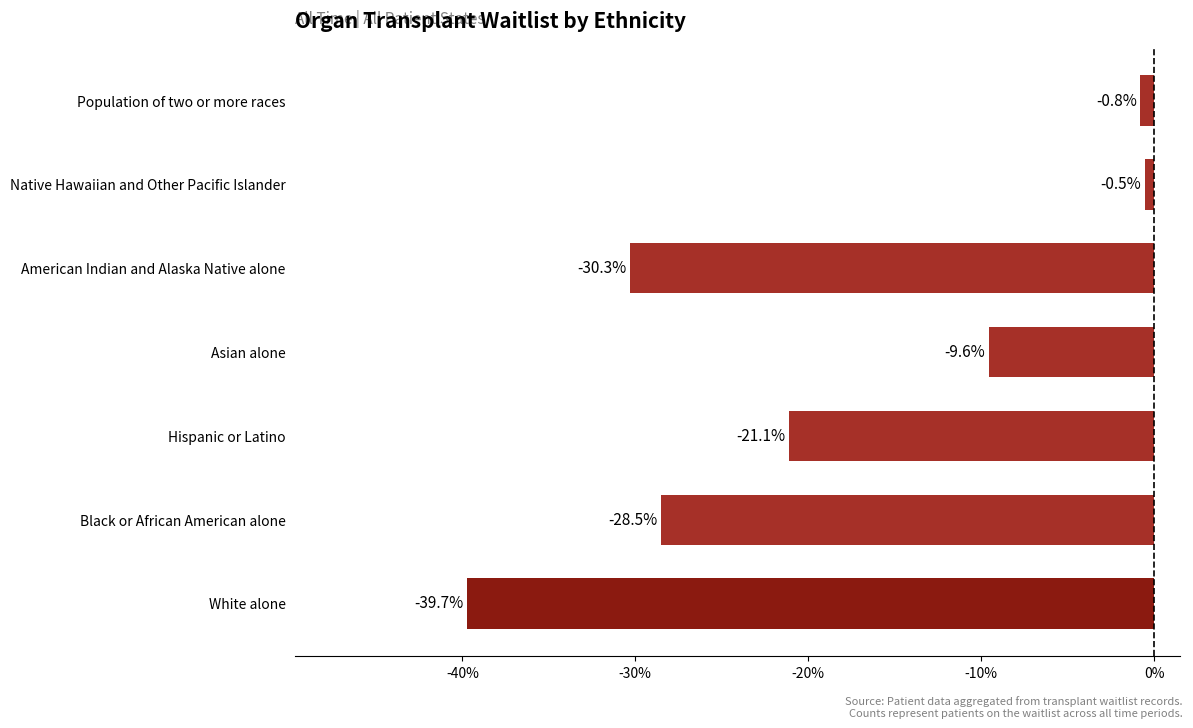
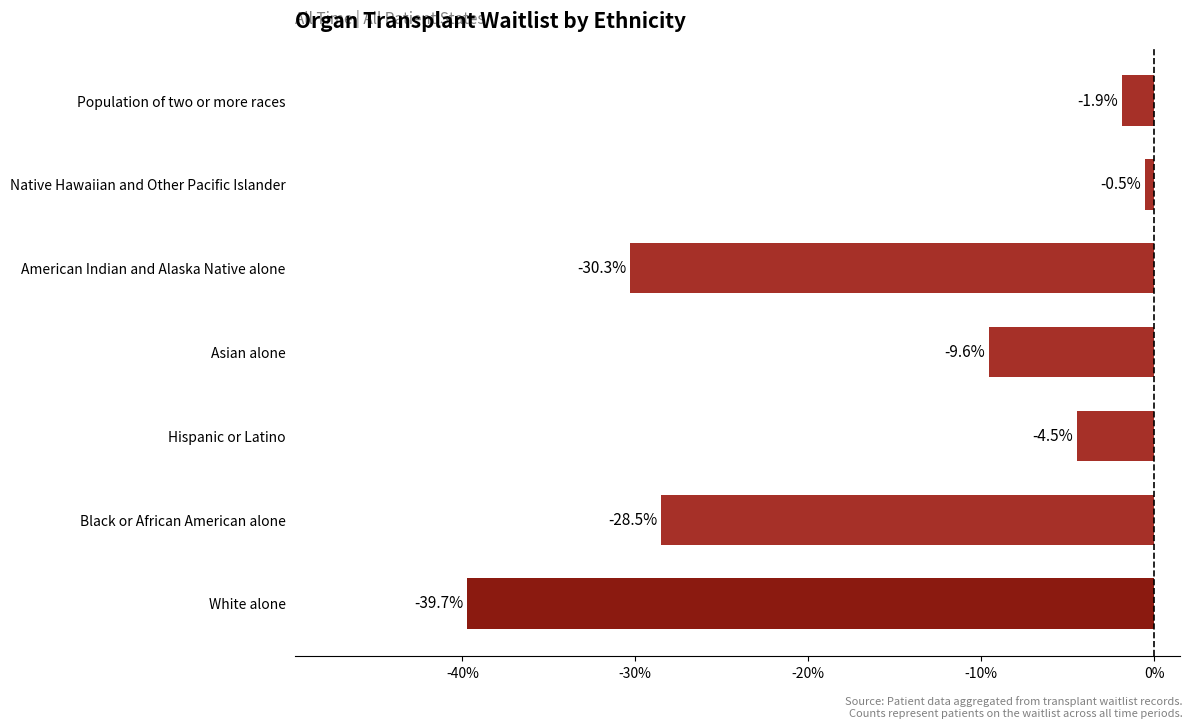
Population of two or more races: -0.8% -> -1.9%
Hispanic or Latino: -21.1% -> -4.5%
